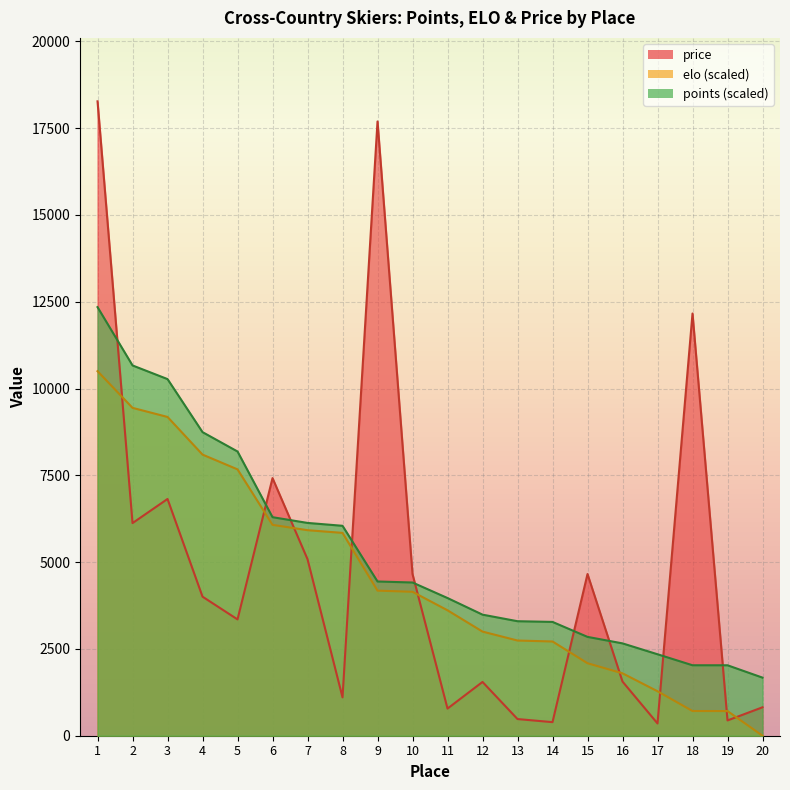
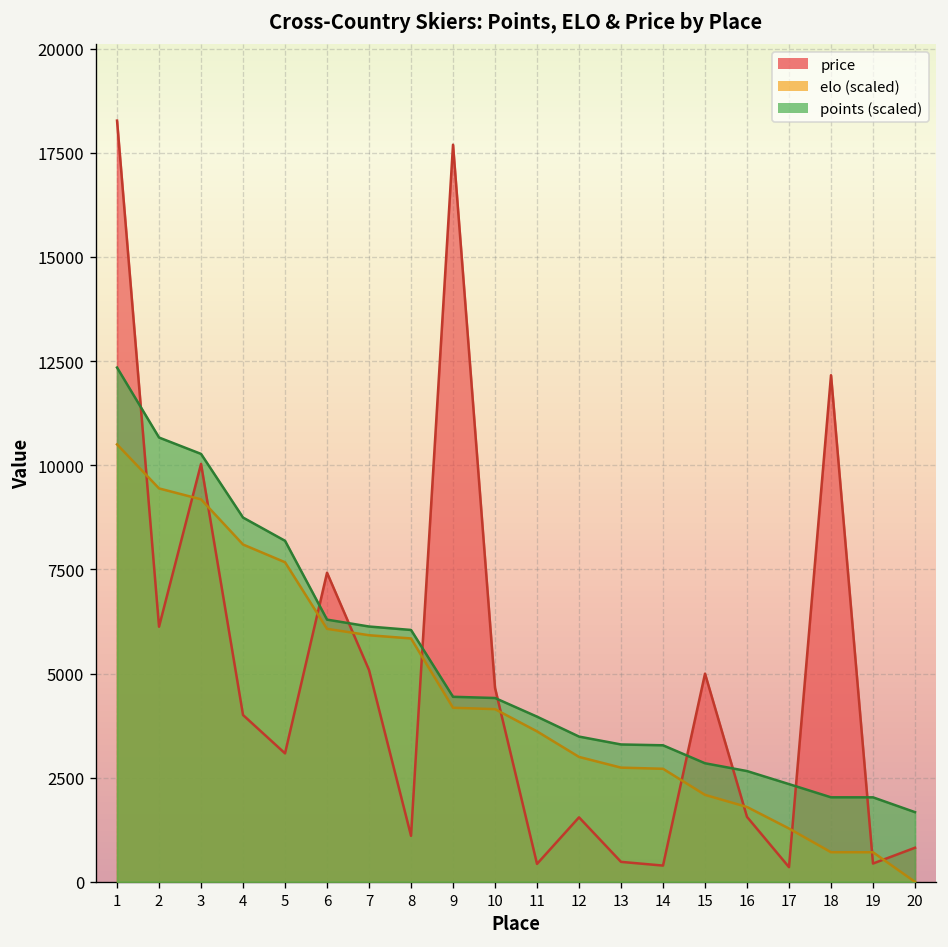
price, 3: 6800 -> 10000
price, 5: 3400 -> 3100
price, 11: 800 -> 400
price, 15: 4700 -> 5000
